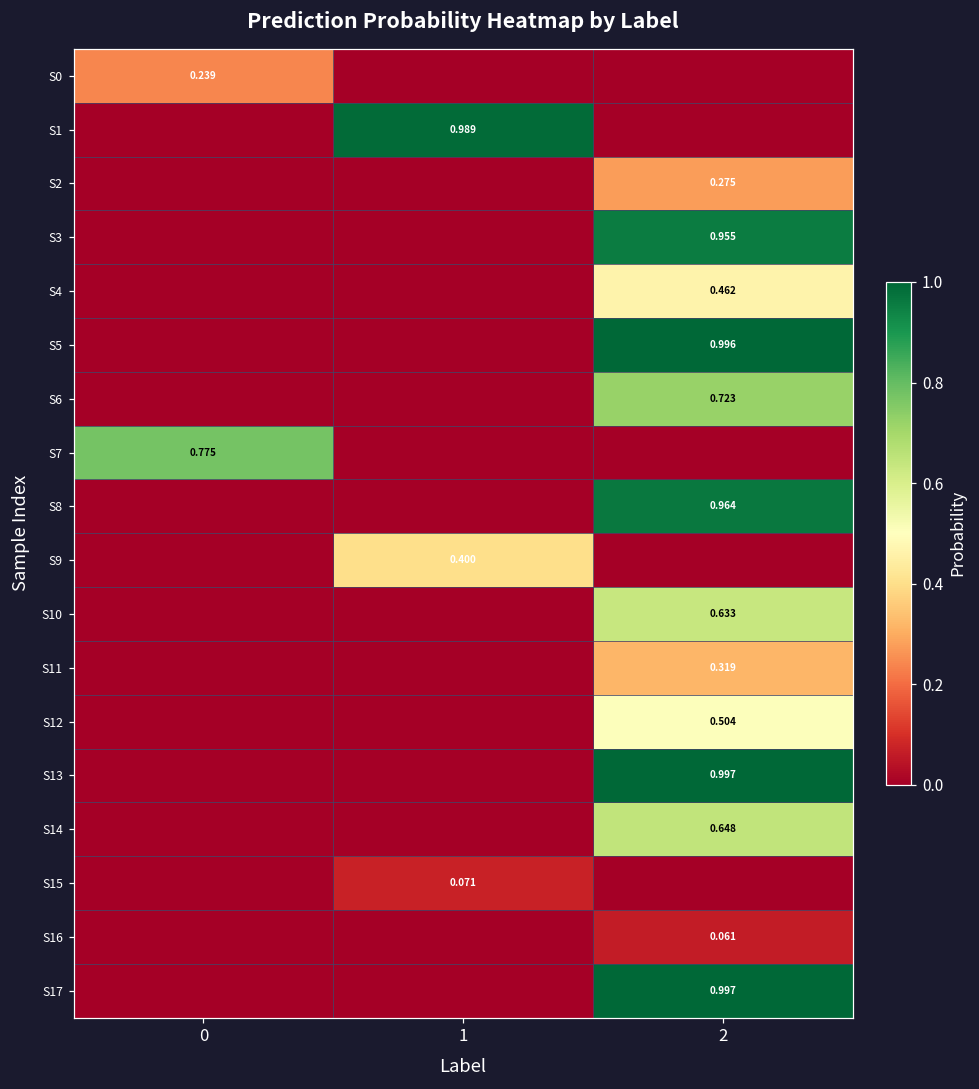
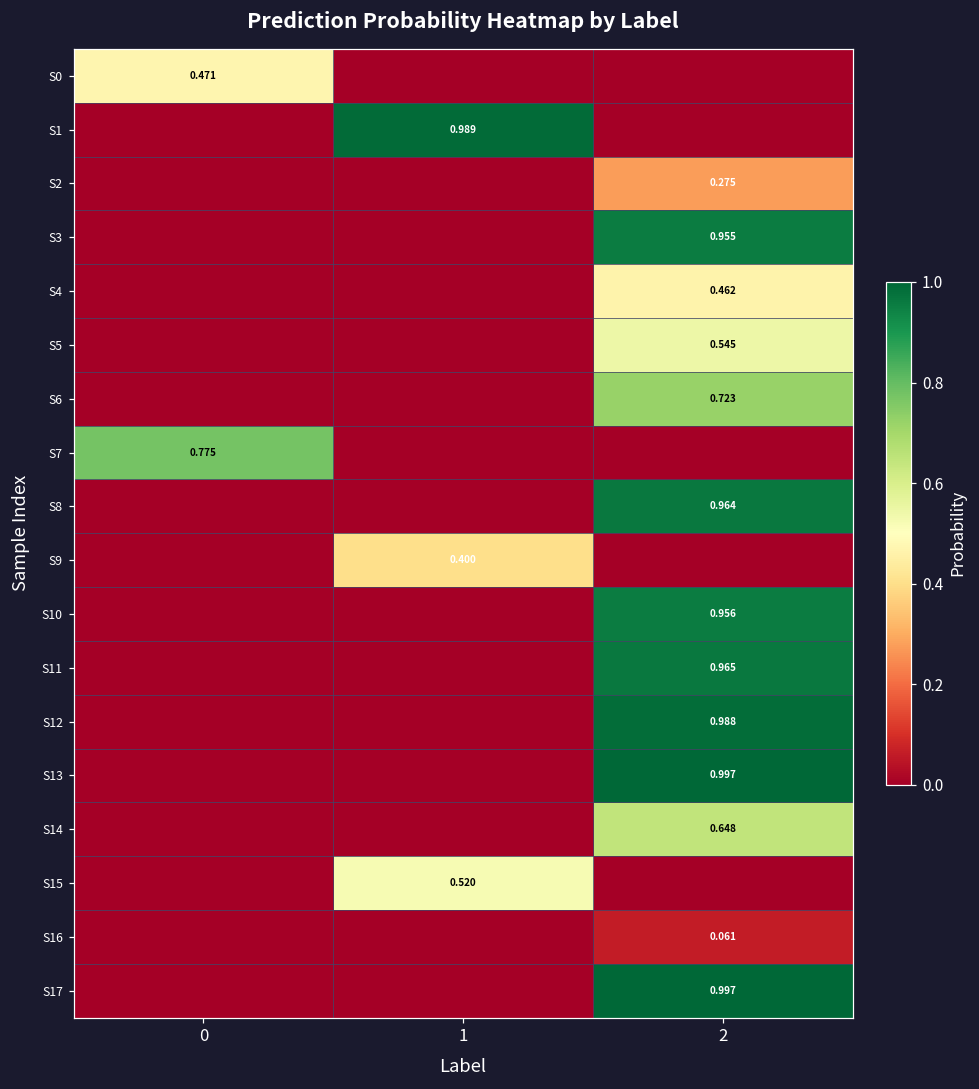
S0, 0: 0.239 -> 0.471
S5, 2: 0.996 -> 0.545
S10, 2: 0.633 -> 0.956
S11, 2: 0.319 -> 0.965
S12, 2: 0.504 -> 0.988
S15, 1: 0.071 -> 0.520
